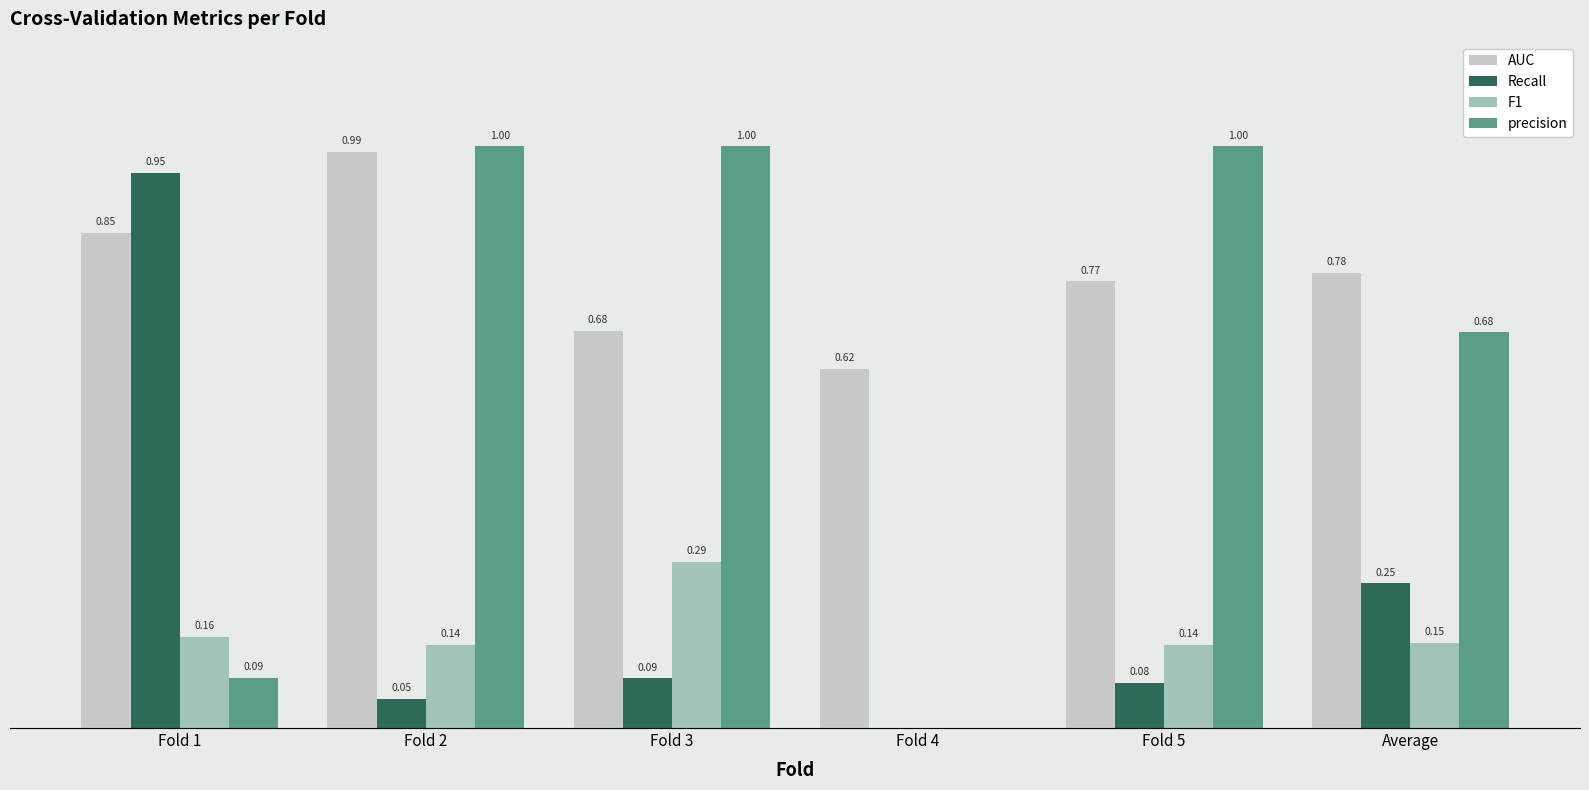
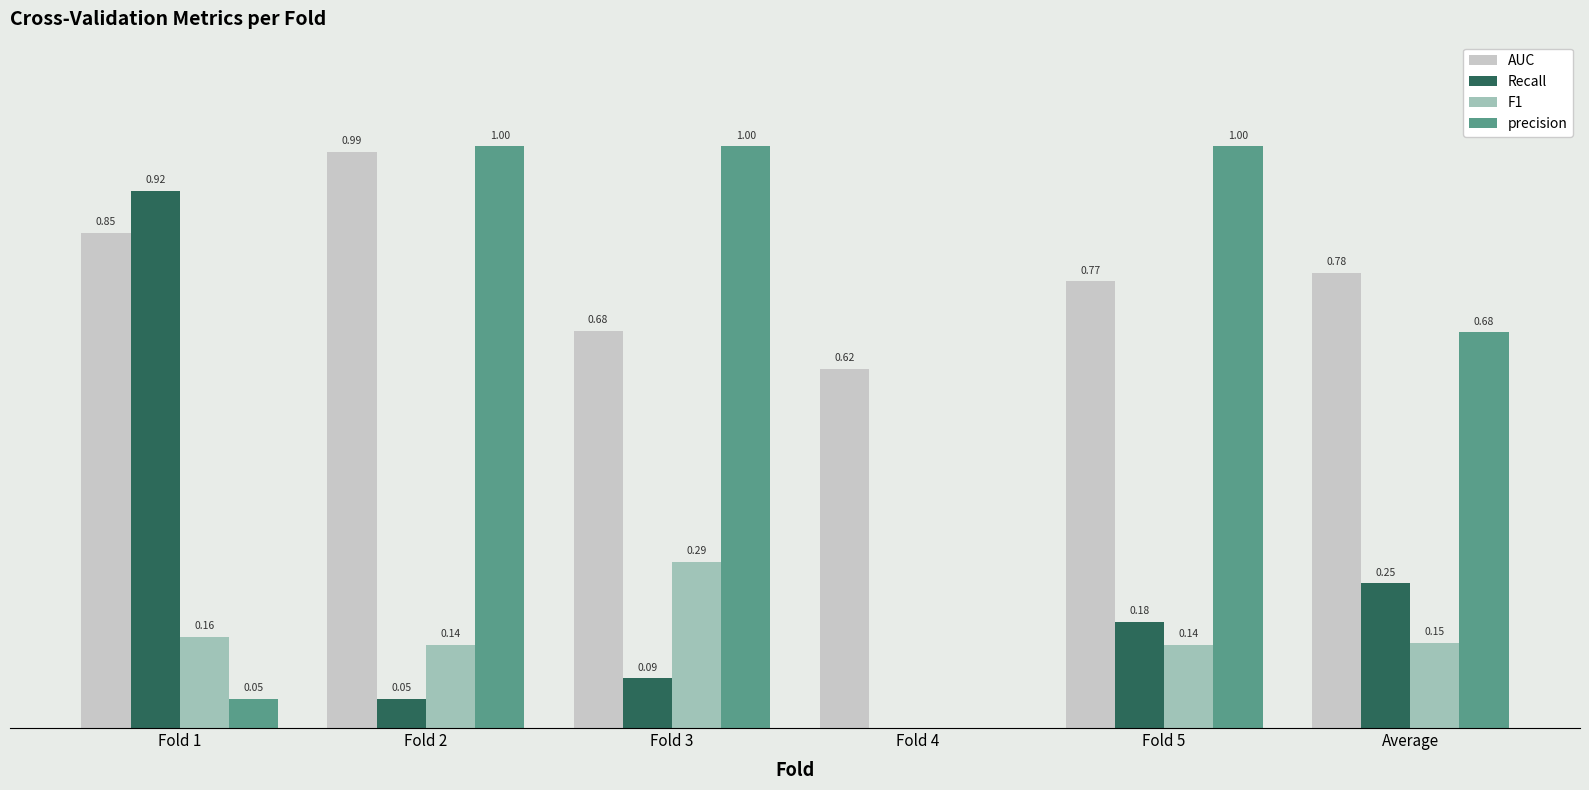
Recall, Fold 1: 0.95 -> 0.92
precision, Fold 1: 0.09 -> 0.05
Recall, Fold 5: 0.08 -> 0.18
